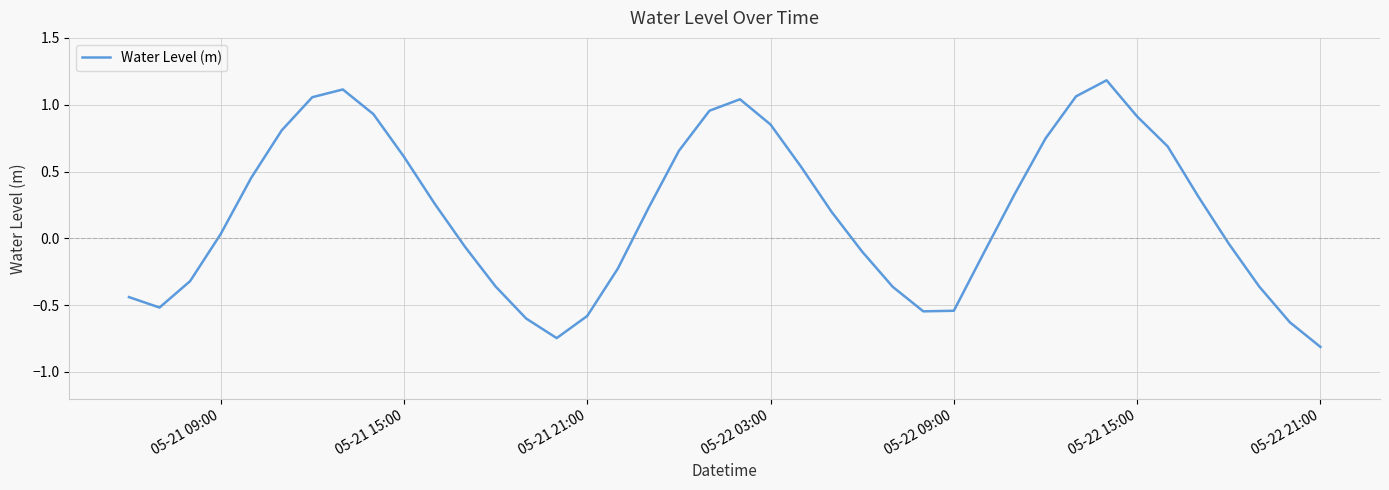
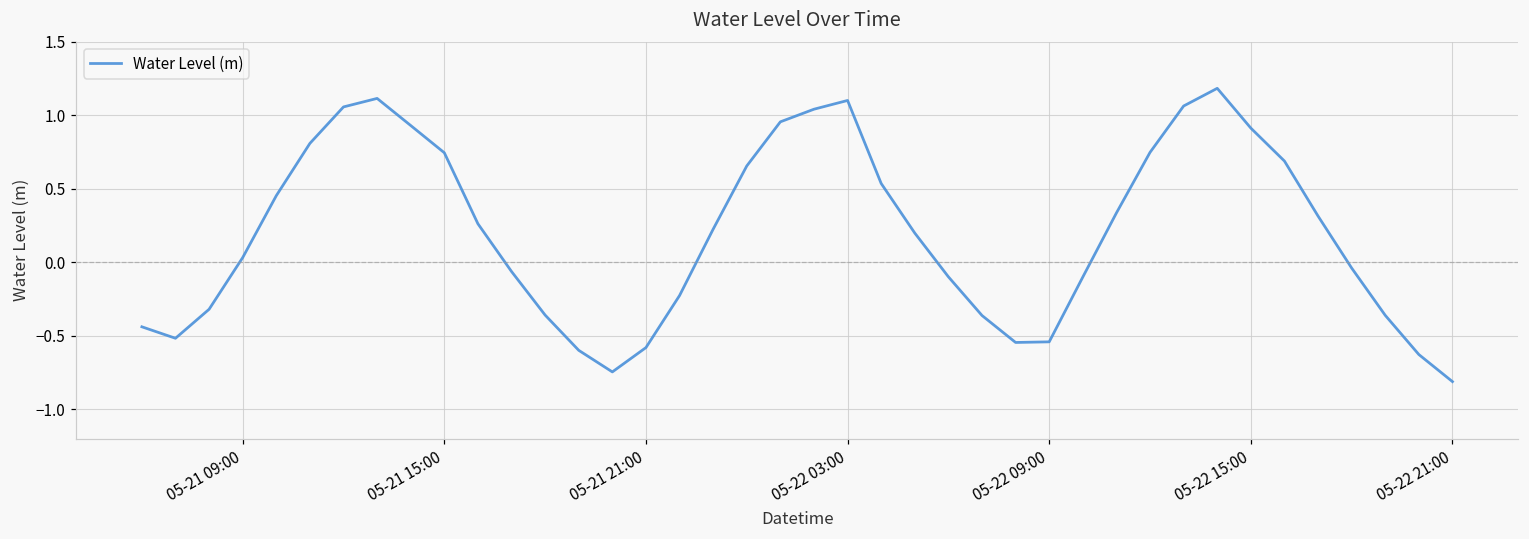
05-21 15:00: 0.61 -> 0.74
05-22 03:00: 0.85 -> 1.10
